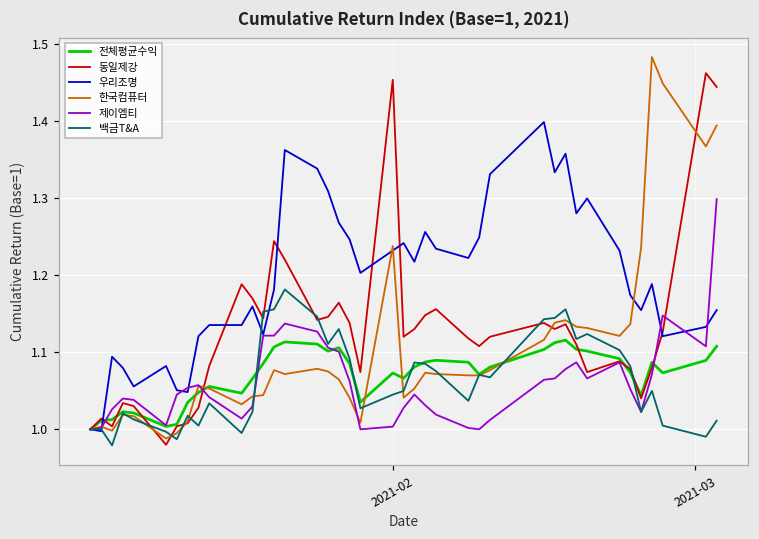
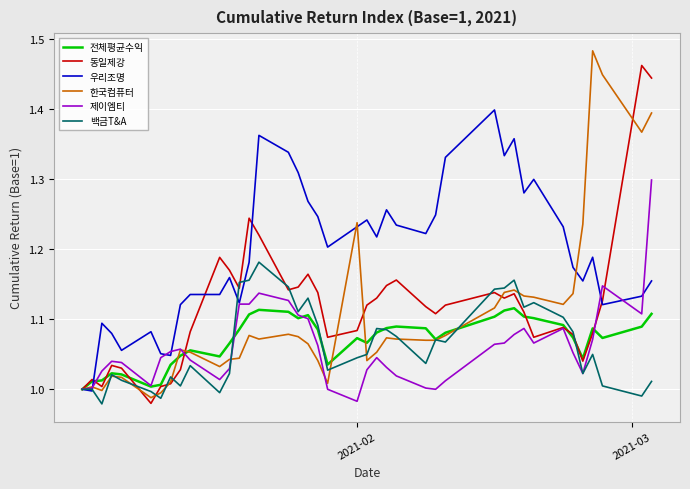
동일제강, 2021-02: 1.45 -> 1.08
제이엠티, 2021-02: 1.00 -> 0.98
